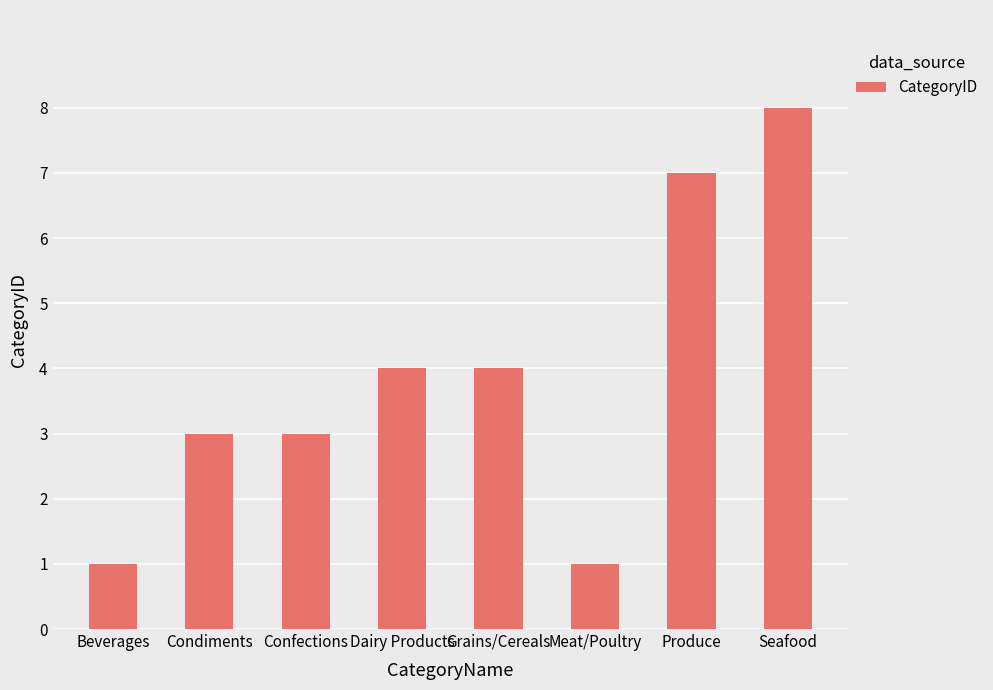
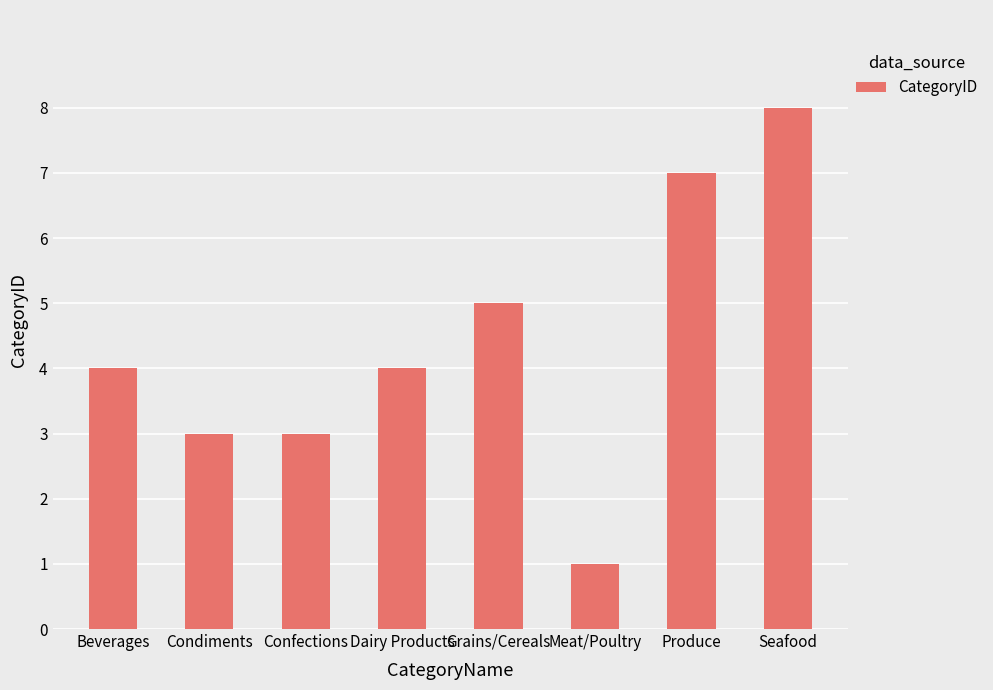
Beverages: 1 -> 4
Grains/Cereals: 4 -> 5
